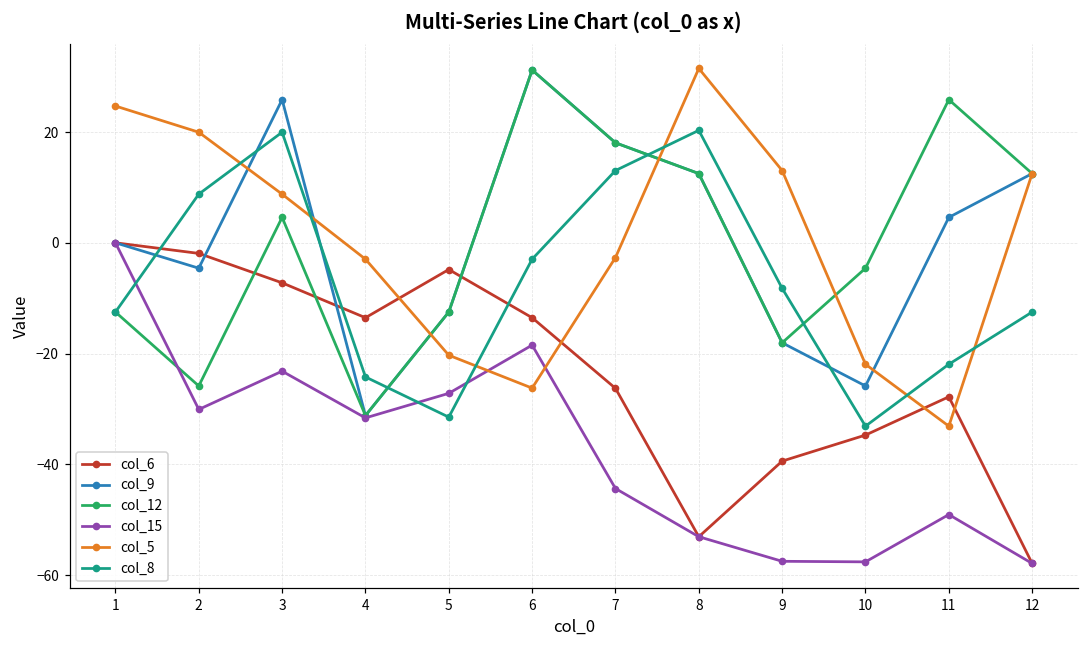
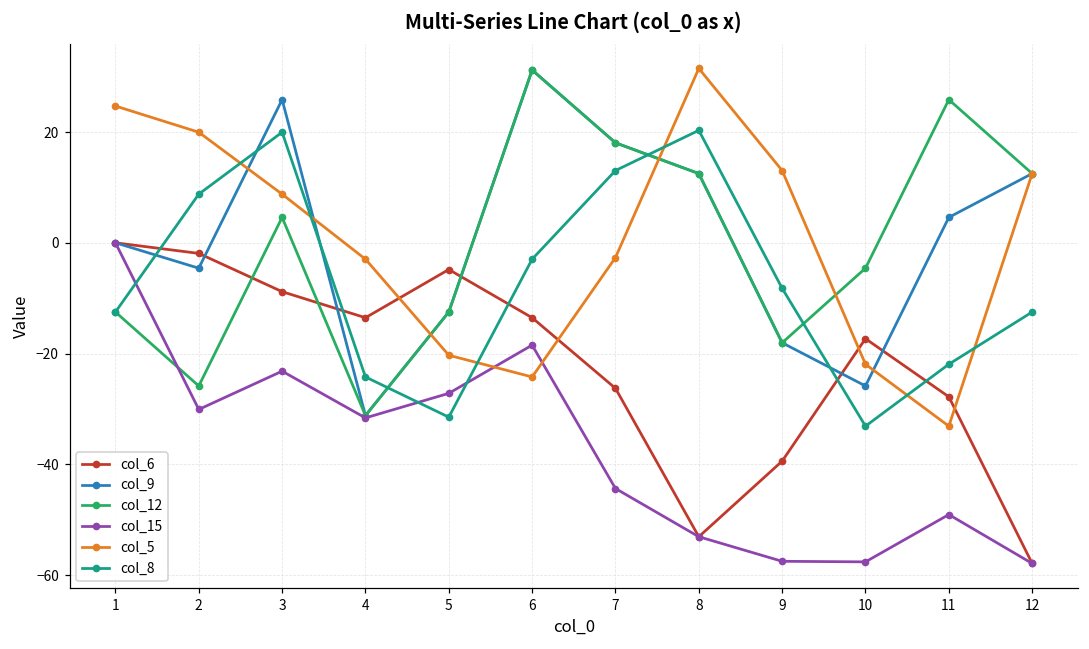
col_6, 3: -7 -> -9
col_5, 6: -26 -> -24
col_6, 10: -35 -> -17
